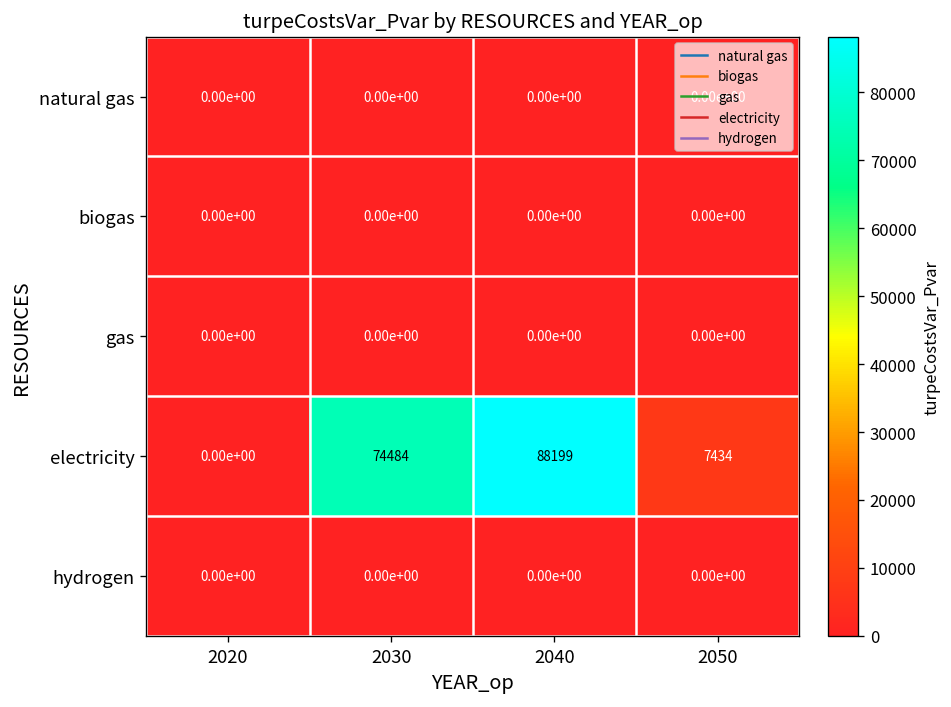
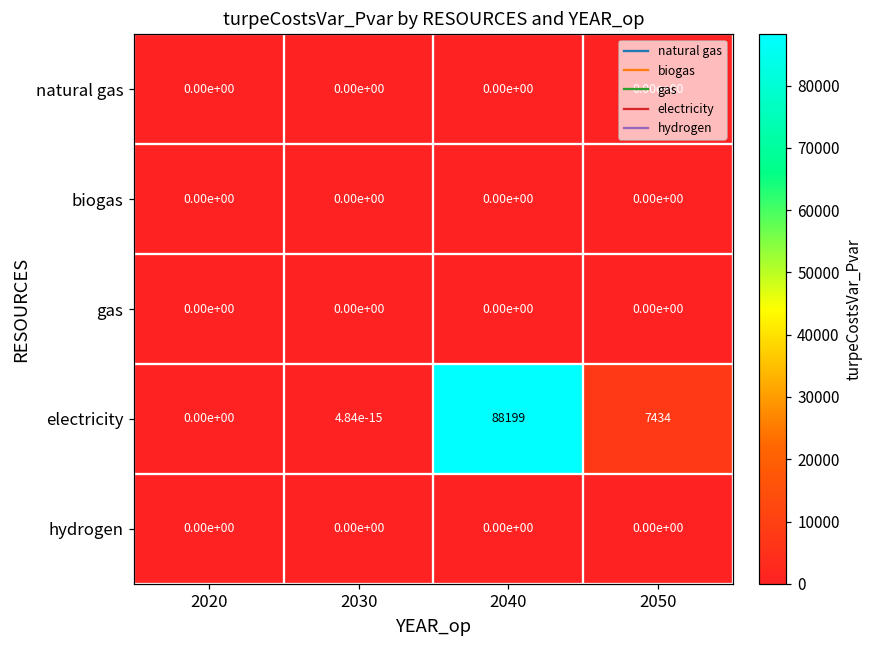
electricity, 2030: 74484 -> 4.84e-15
